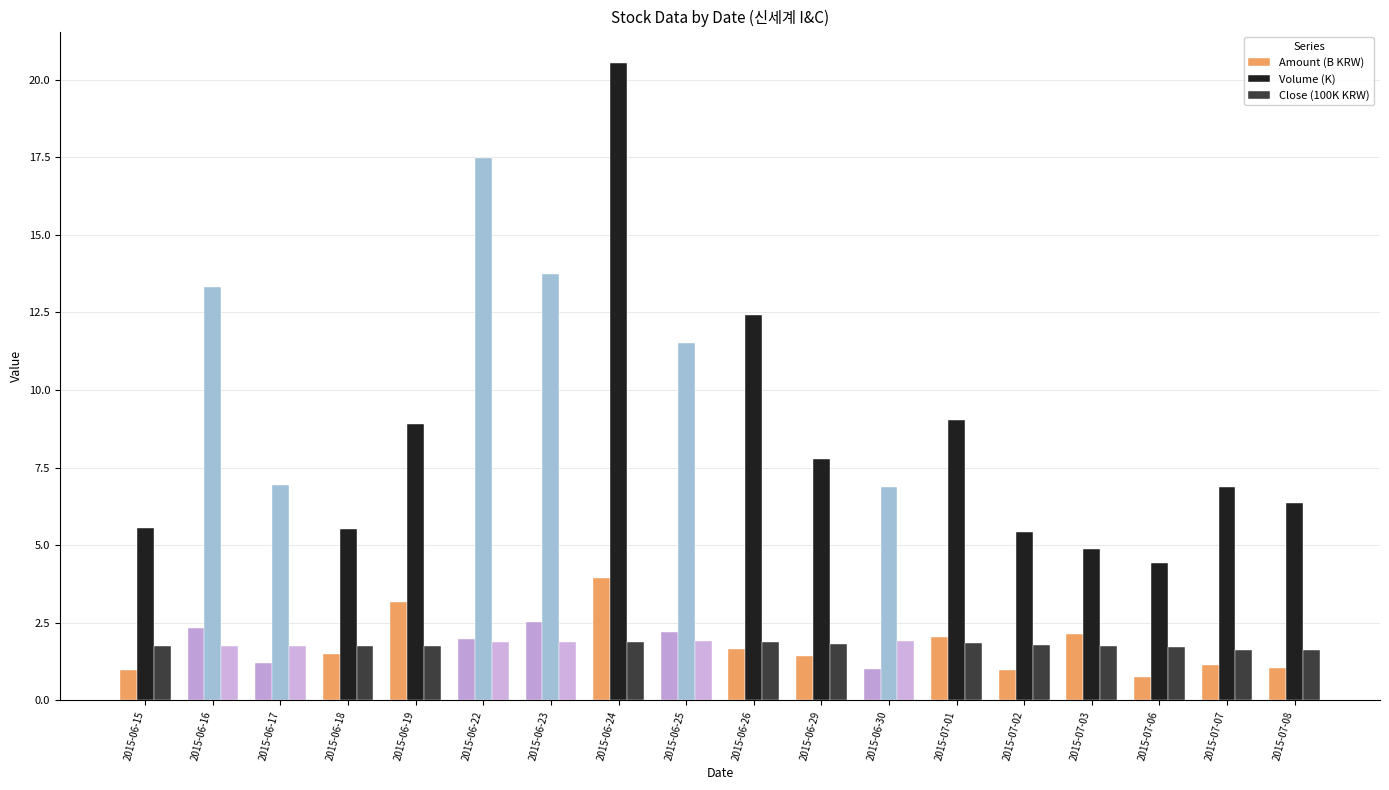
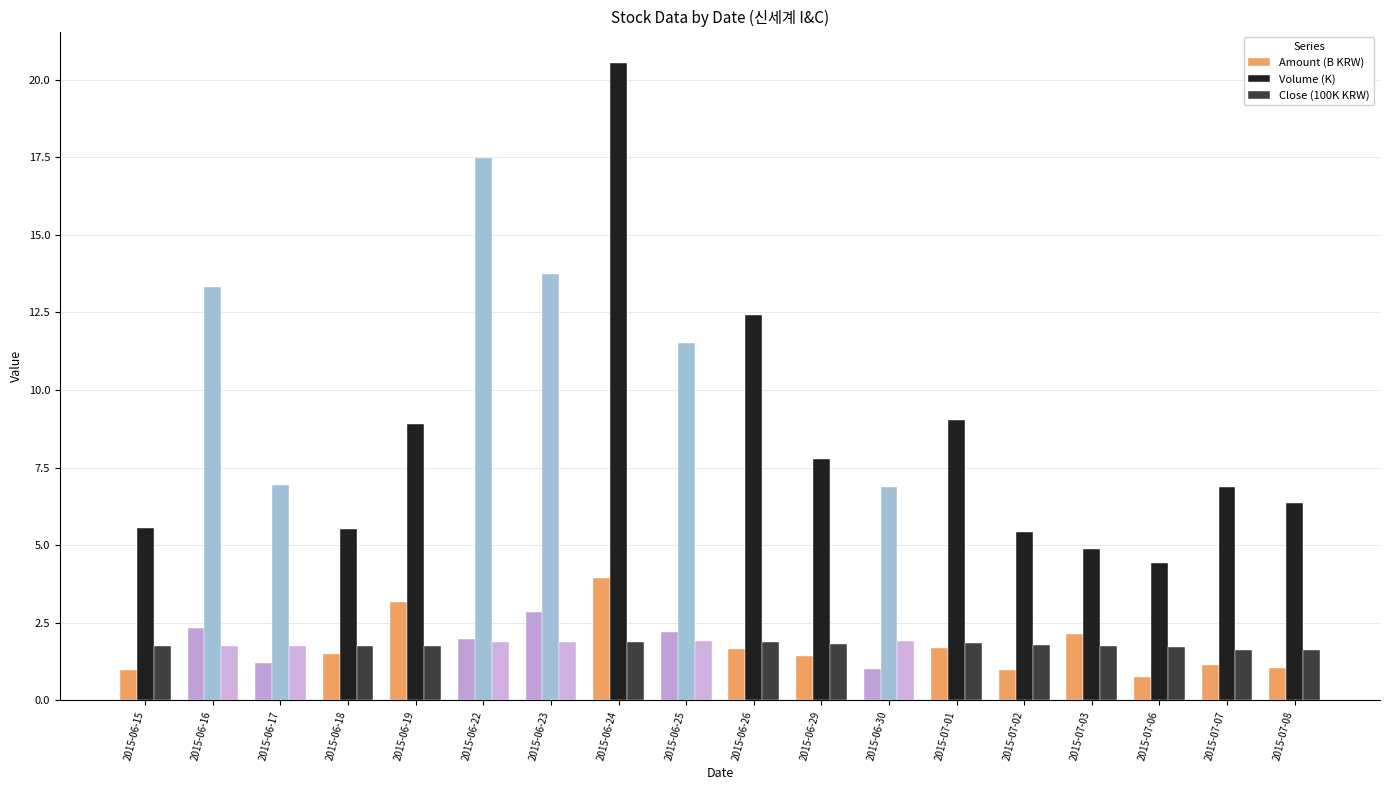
Amount (B KRW), 2015-06-23: 2.5 -> 2.8
Amount (B KRW), 2015-07-01: 2.0 -> 1.7
